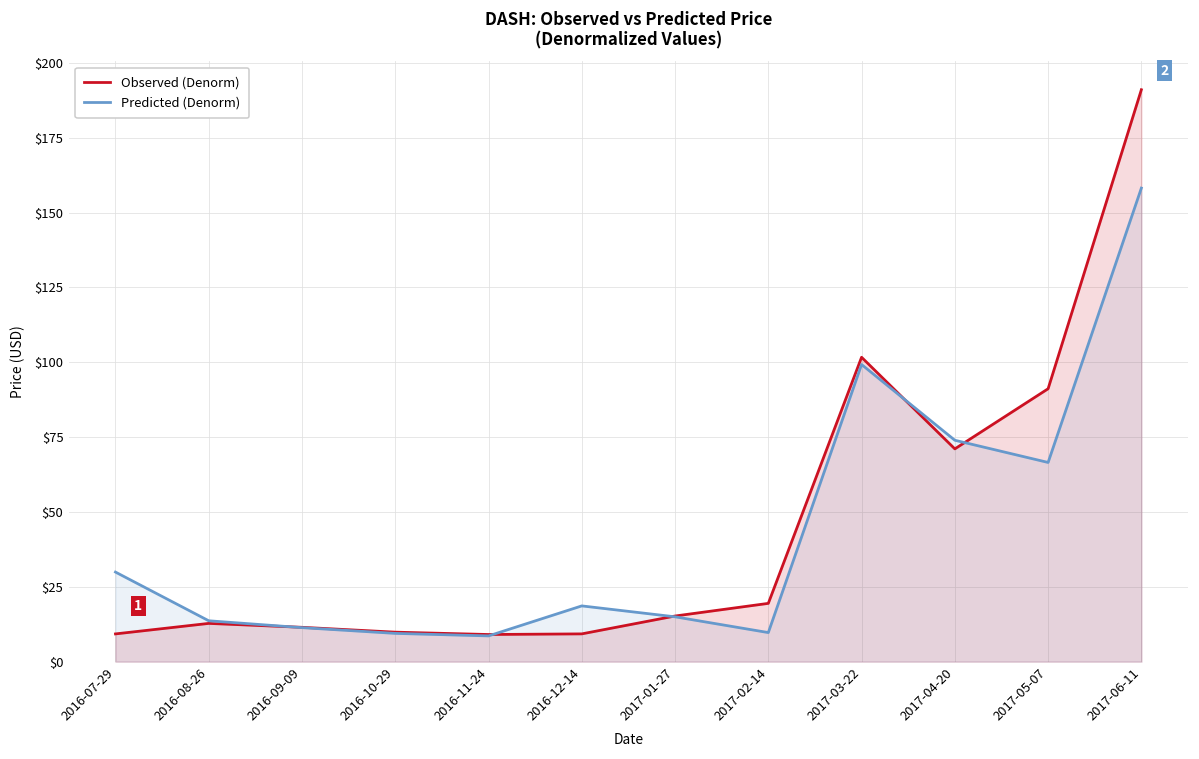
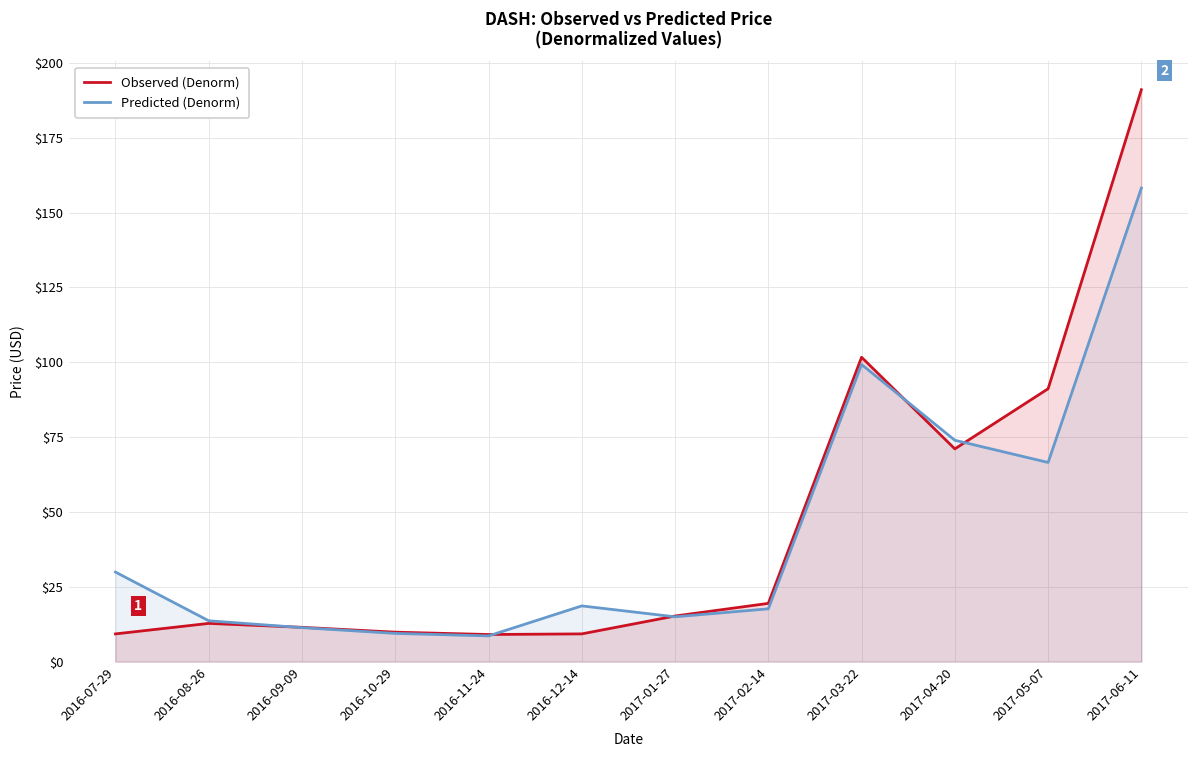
Predicted (Denorm), 2017-02-14: $10 -> $18
